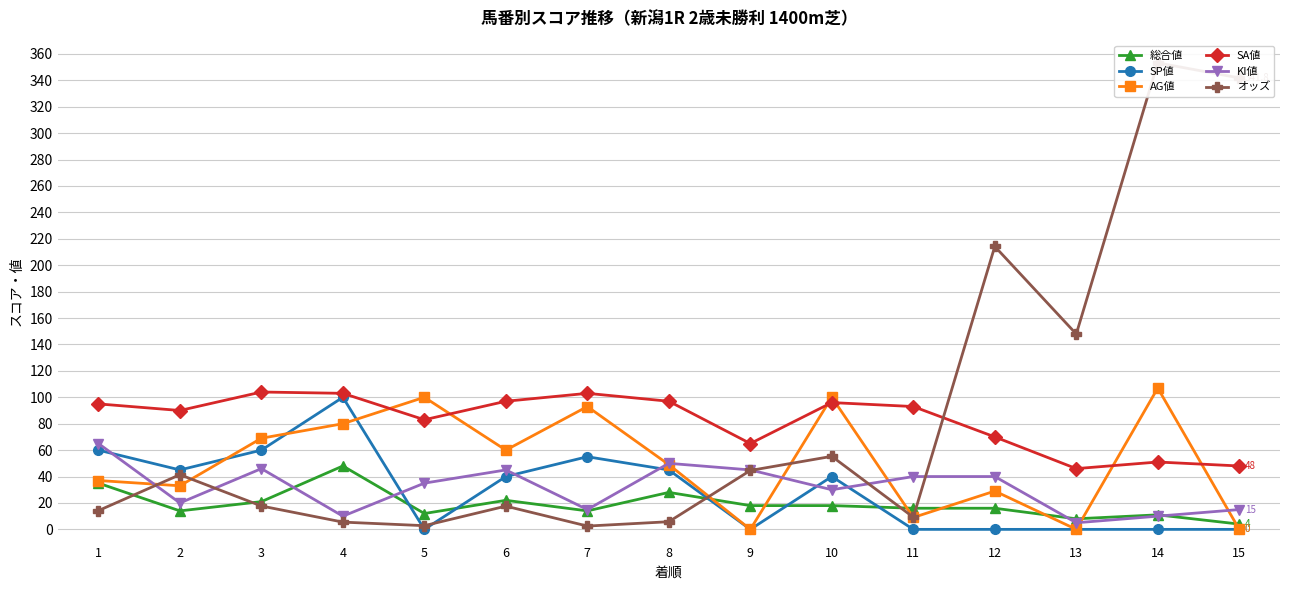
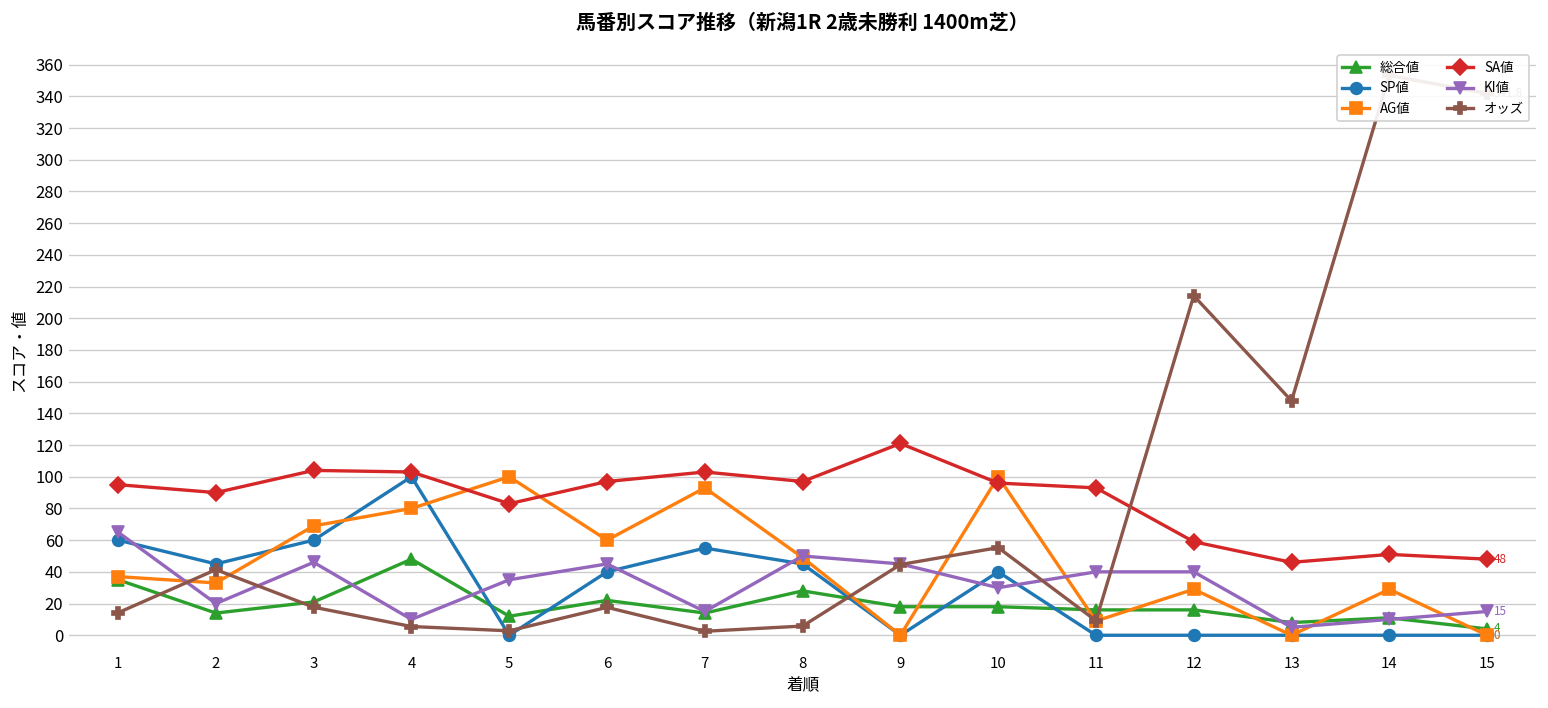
SA値, 9: 65 -> 121
SA値, 12: 70 -> 59
AG値, 14: 107 -> 29
